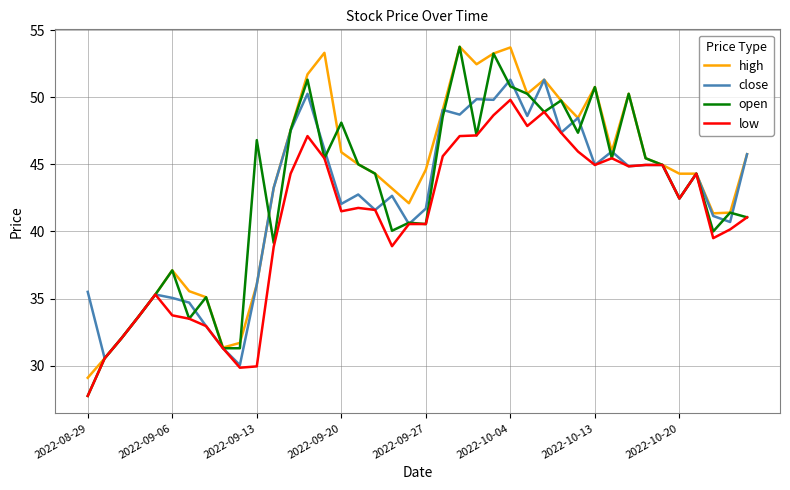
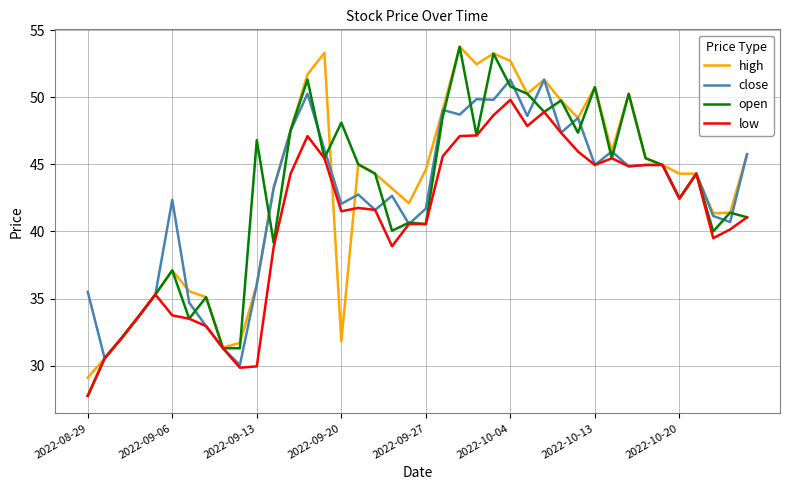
close, 2022-09-06: 35.1 -> 42.4
high, 2022-09-20: 45.9 -> 31.8
high, 2022-10-04: 53.7 -> 52.7
